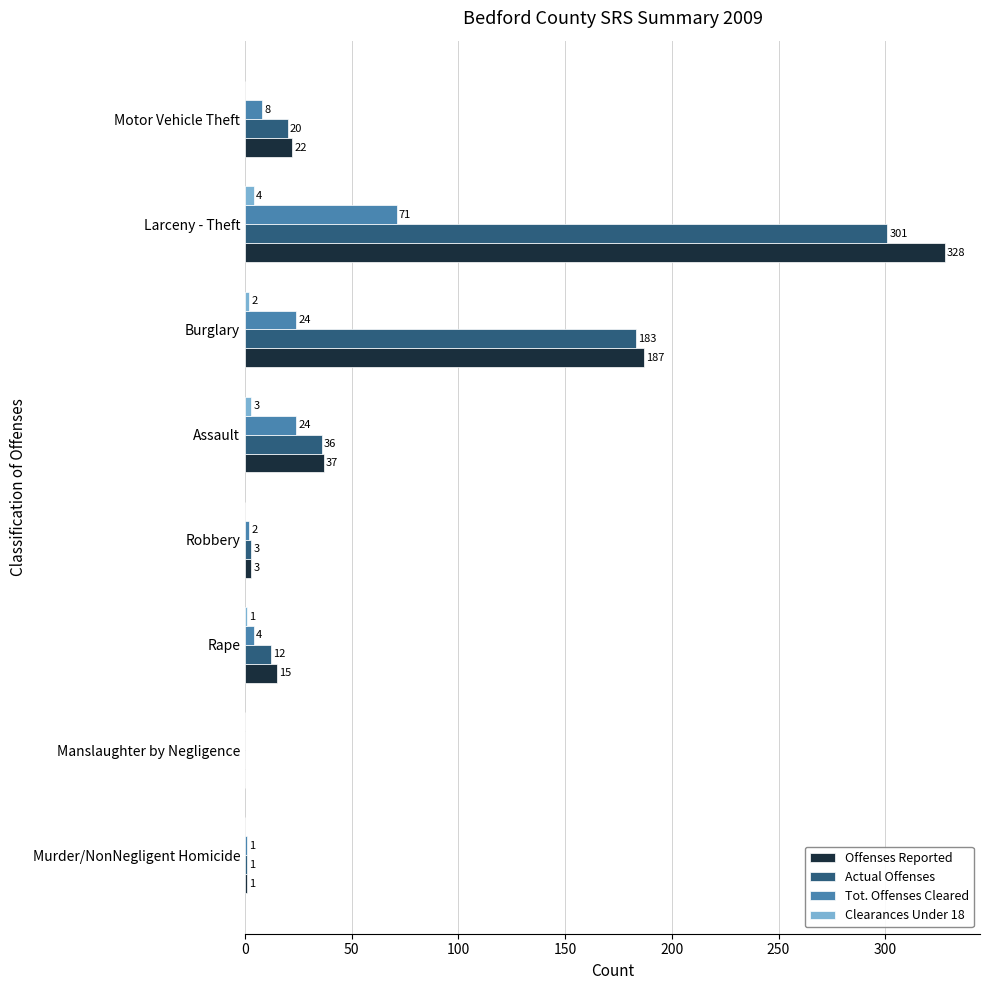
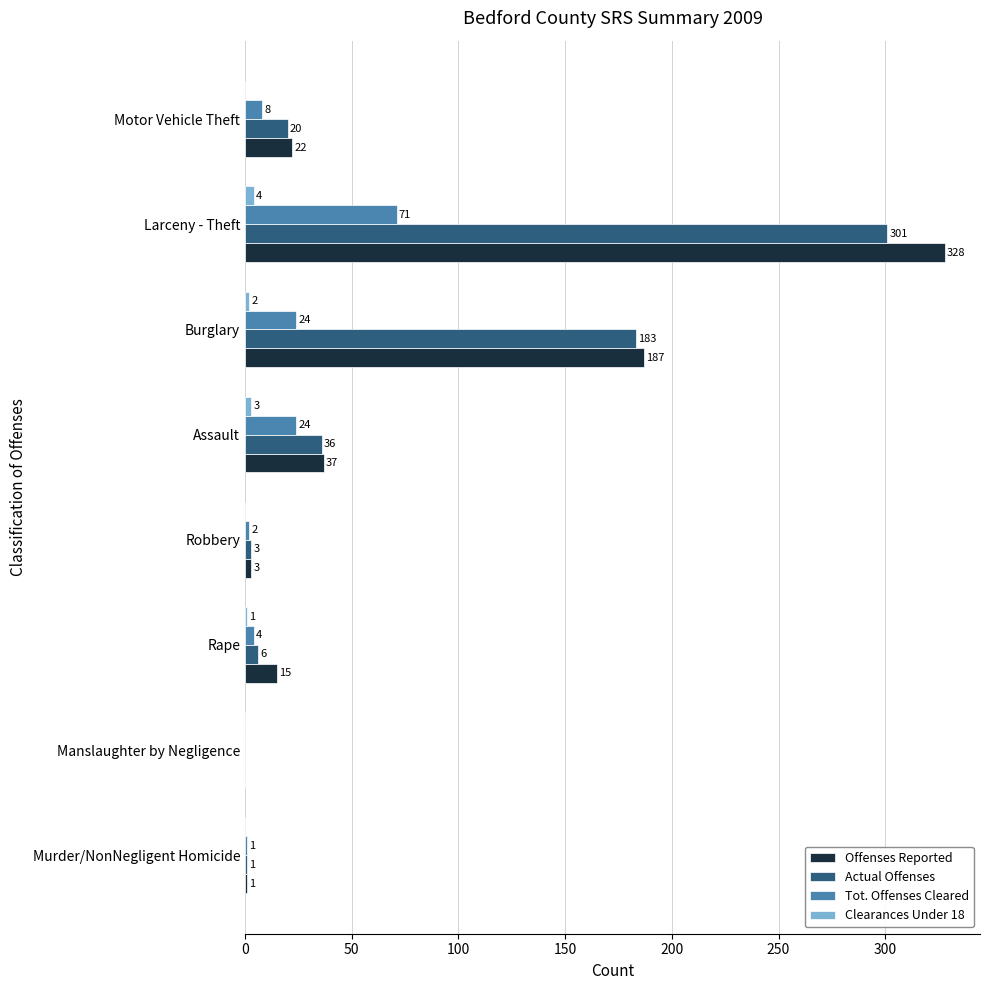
Actual Offenses, Rape: 12 -> 6
